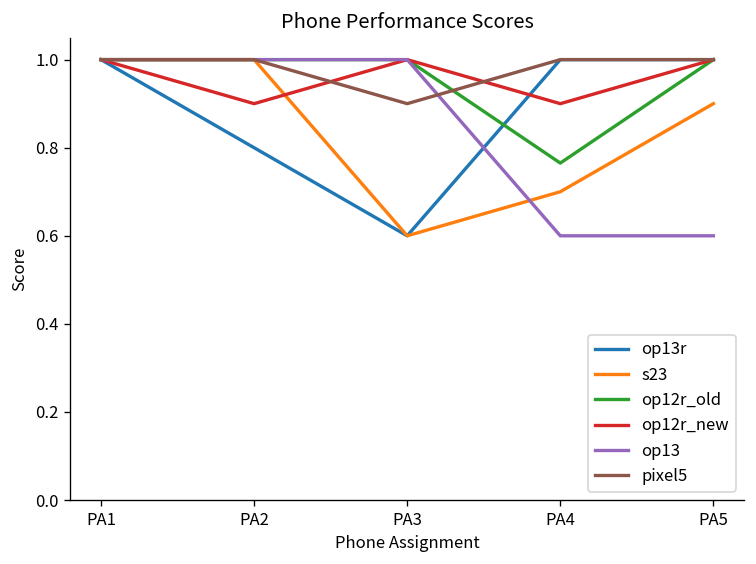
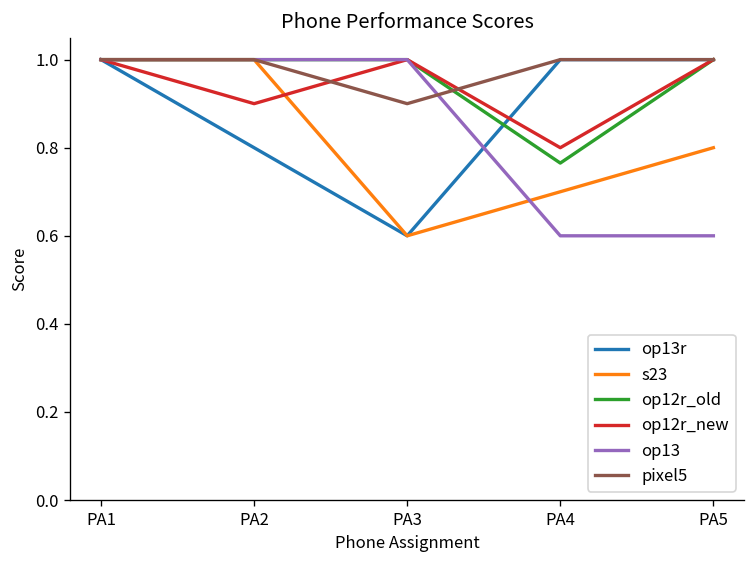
op12r_new, PA4: 0.9 -> 0.8
s23, PA5: 0.9 -> 0.8
